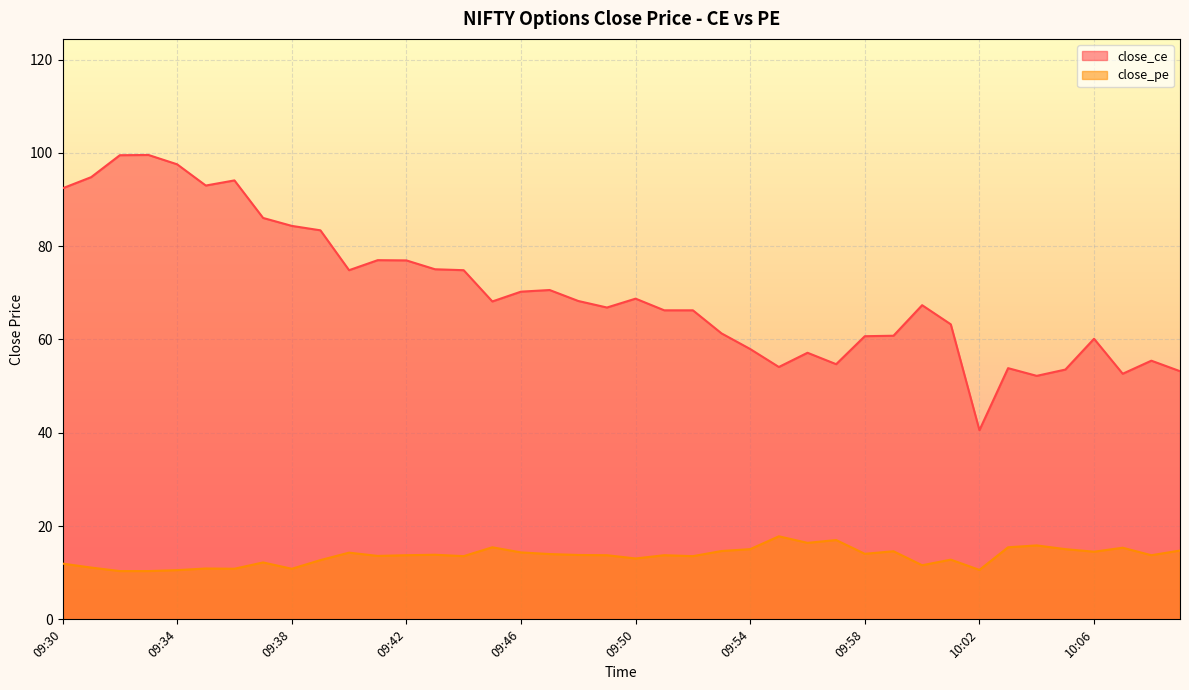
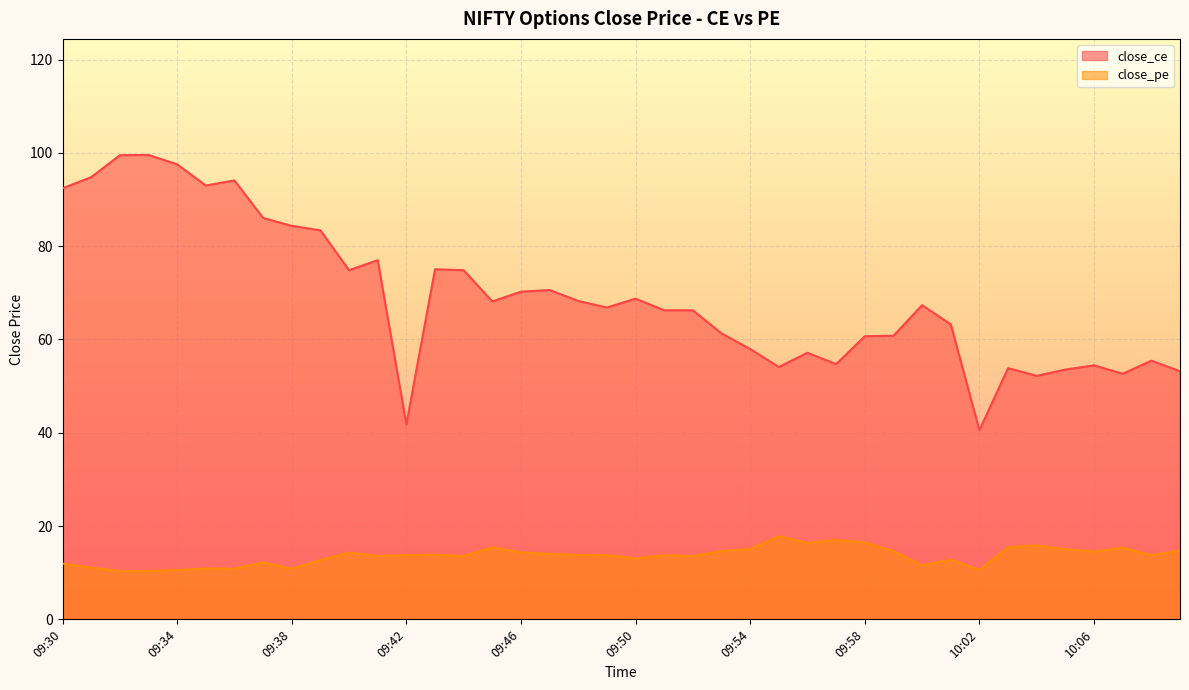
close_ce, 09:42: 77 -> 42
close_pe, 09:58: 14 -> 17
close_ce, 10:06: 60 -> 54
